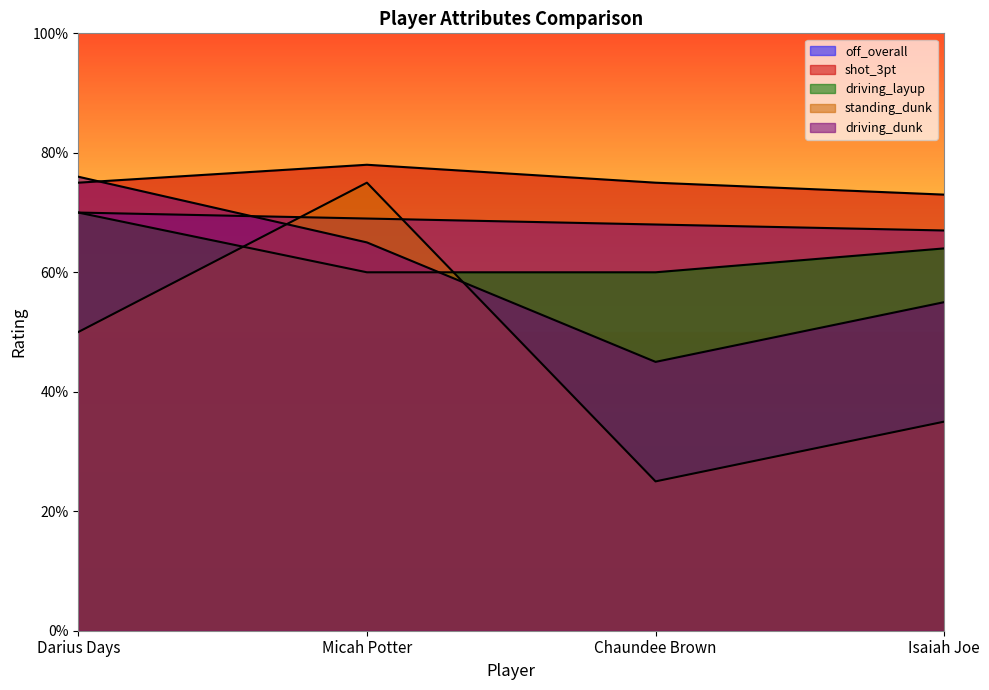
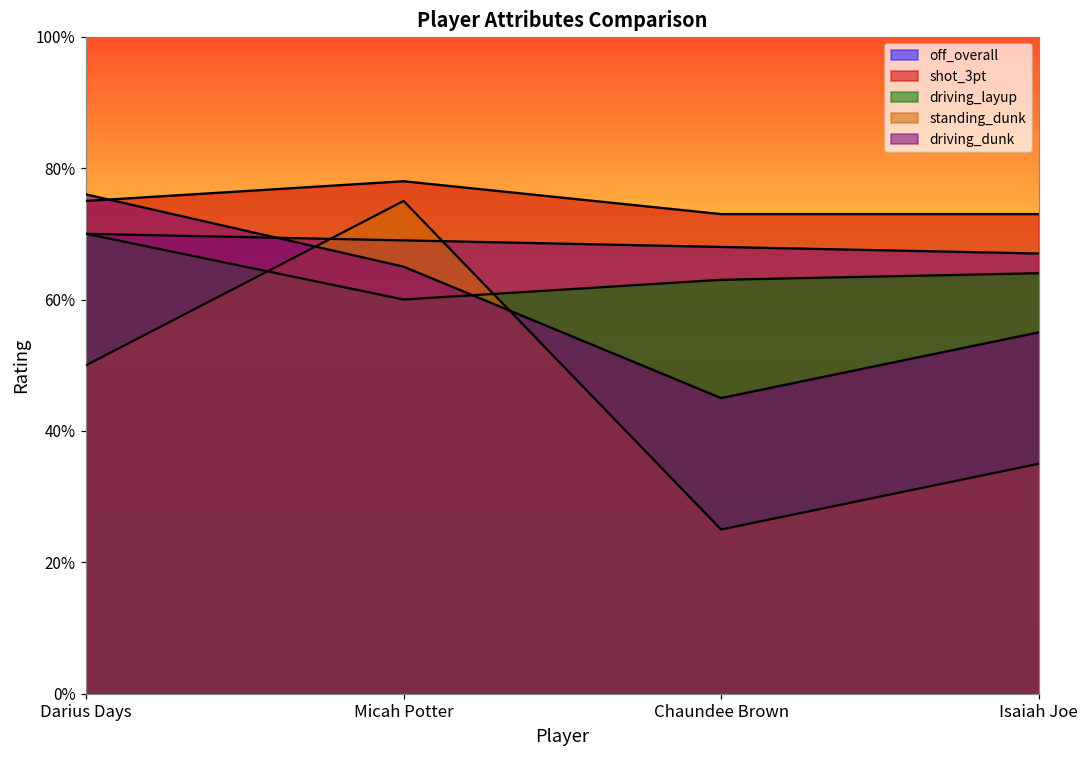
shot_3pt, Chaundee Brown: 75% -> 73%
driving_layup, Chaundee Brown: 60% -> 63%
